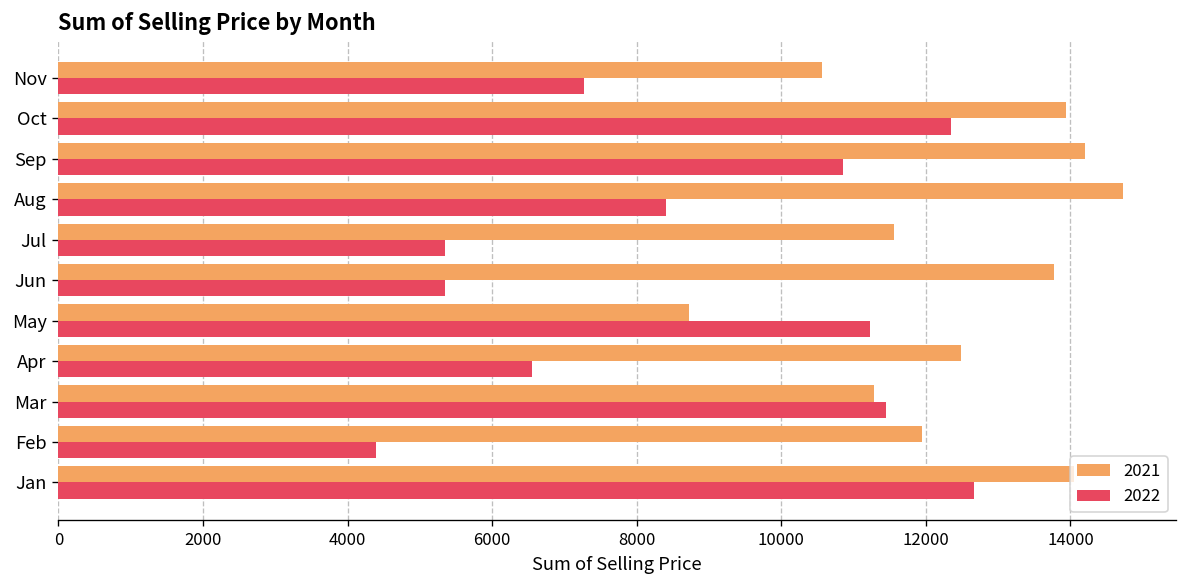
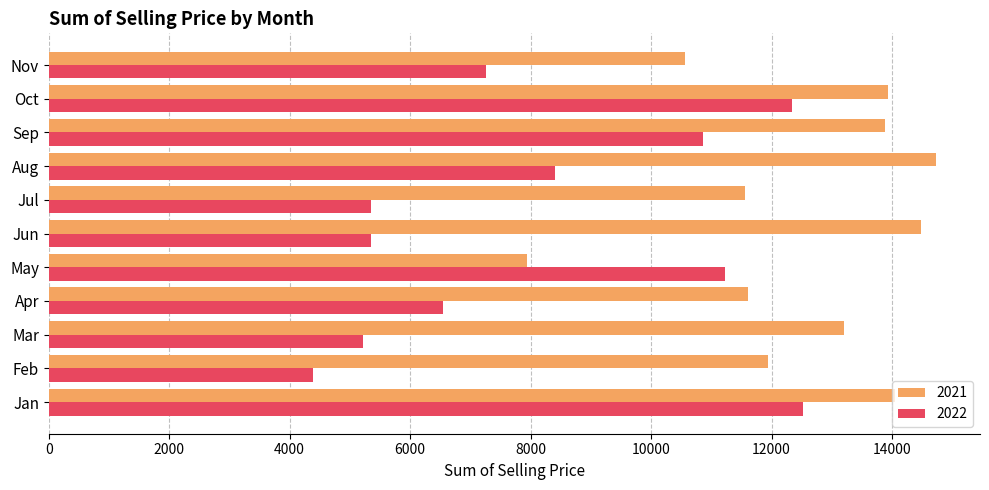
2021, Sep: 14200 -> 13900
2021, Jun: 13800 -> 14500
2021, May: 8700 -> 7900
2021, Apr: 12500 -> 11600
2021, Mar: 11300 -> 13200
2022, Mar: 11400 -> 5200
2022, Jan: 12700 -> 12500
